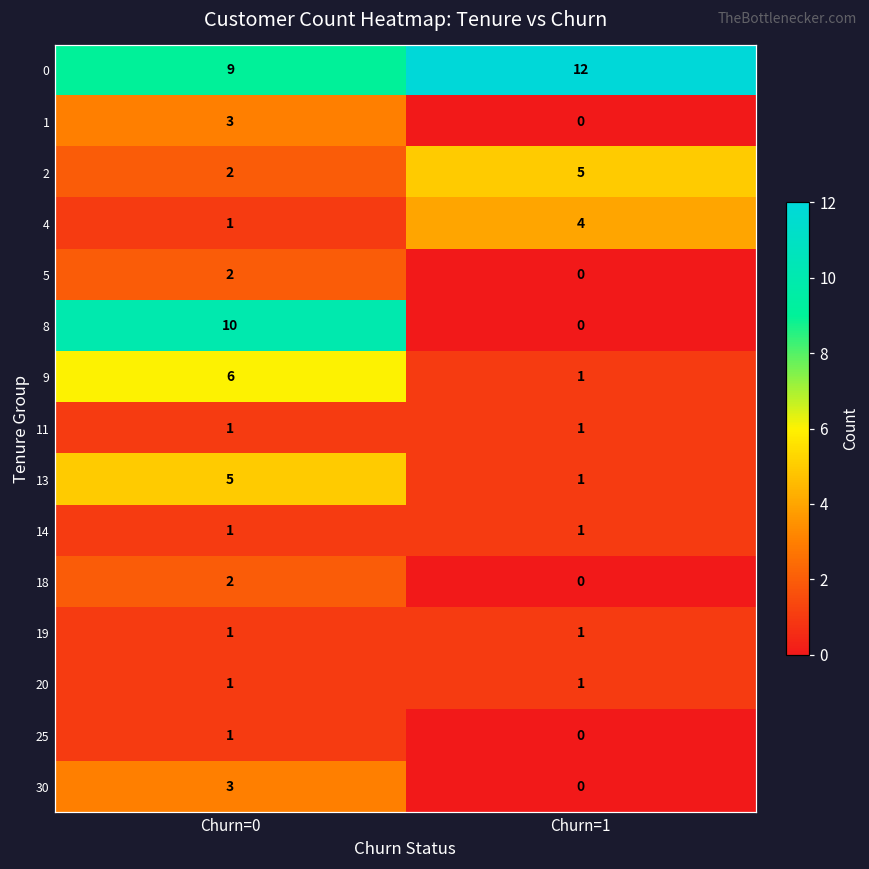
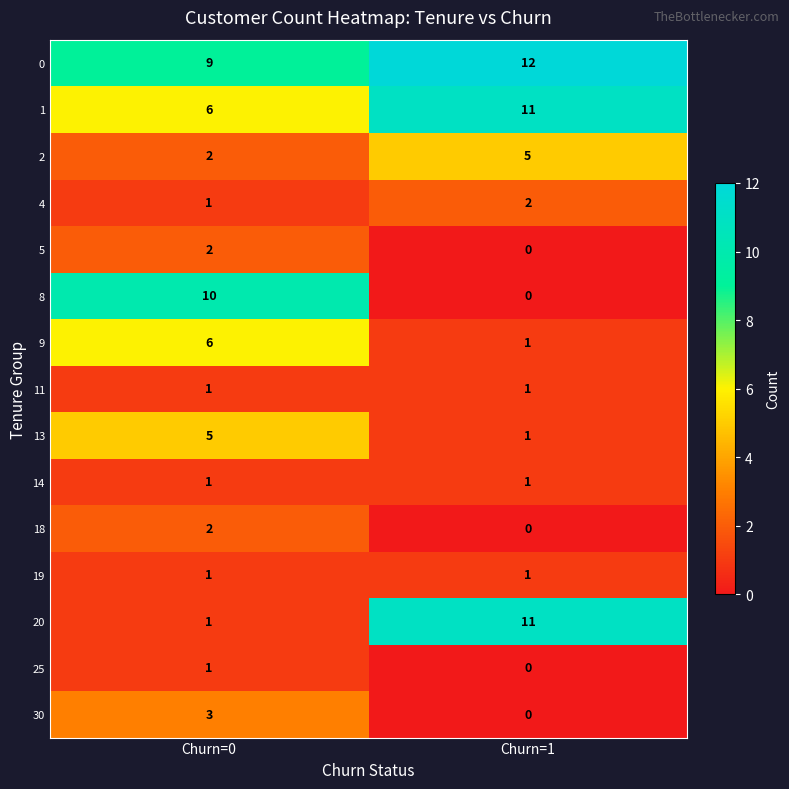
1, Churn=0: 3 -> 6
1, Churn=1: 0 -> 11
4, Churn=1: 4 -> 2
20, Churn=1: 1 -> 11
